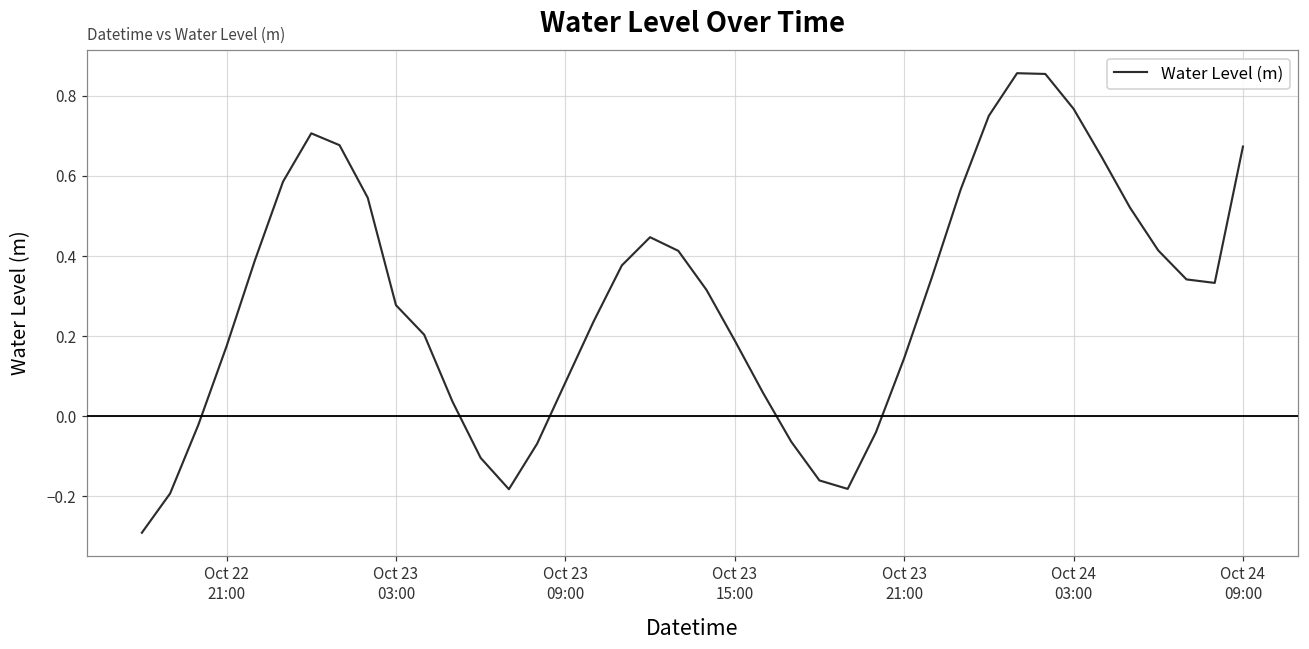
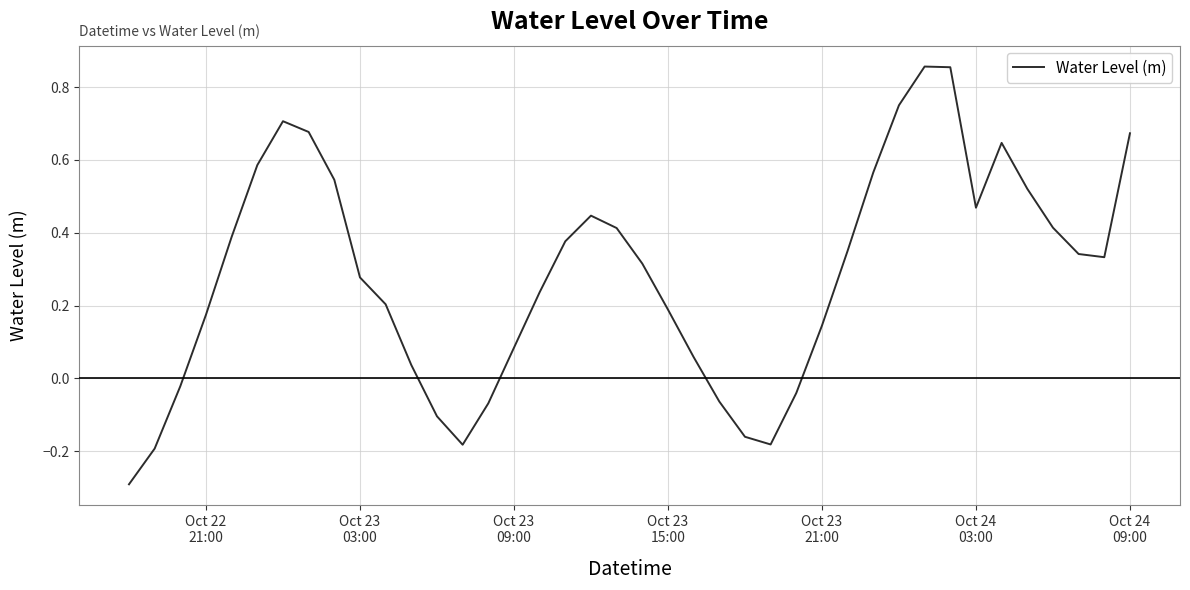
Oct 24 03:00: 0.77 -> 0.47
